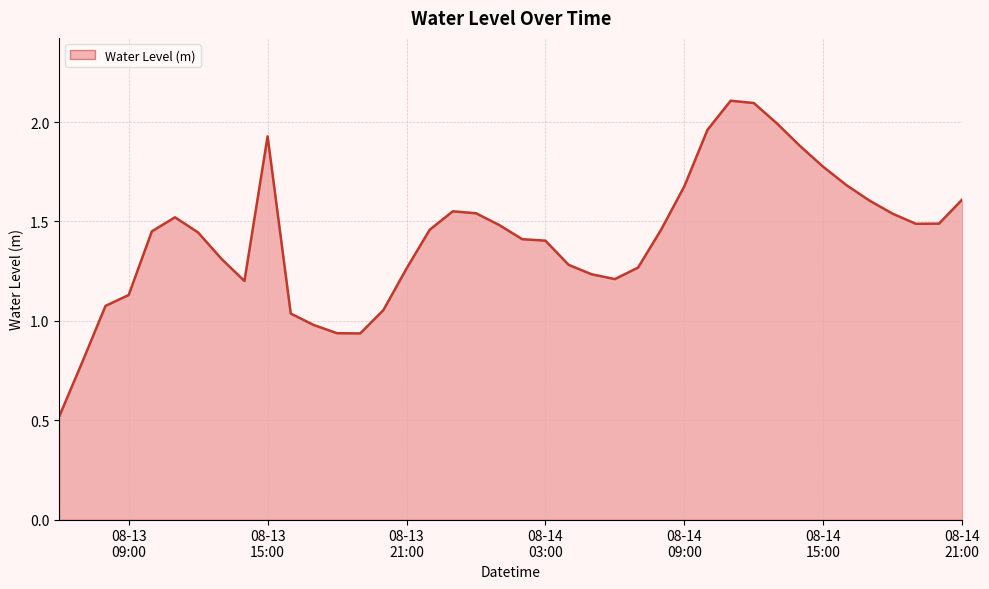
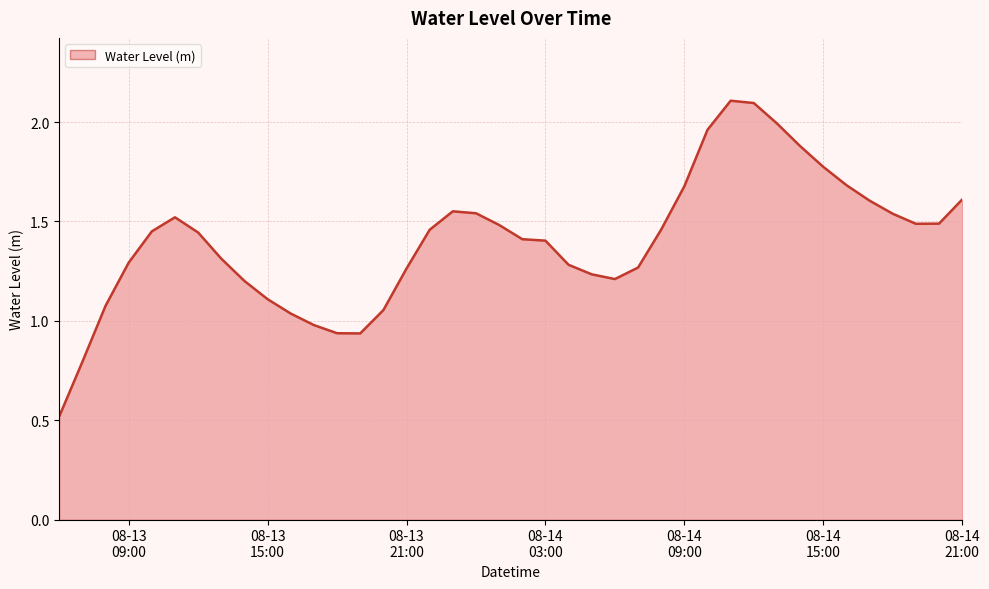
08-13 09:00: 1.13 -> 1.29
08-13 15:00: 1.93 -> 1.11
